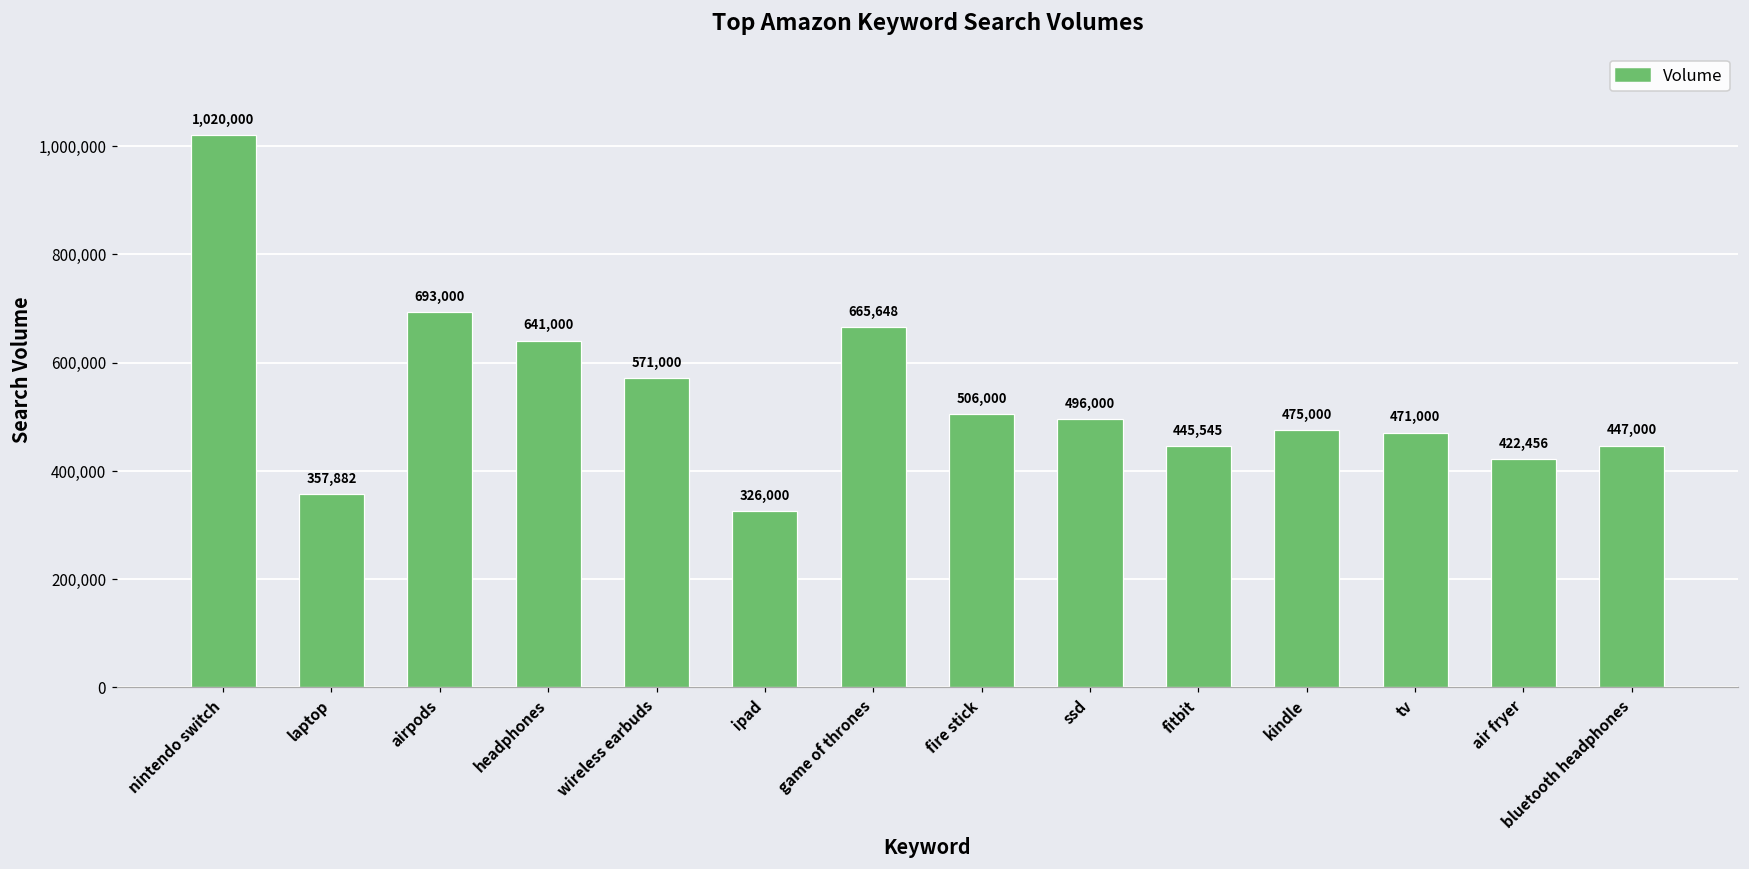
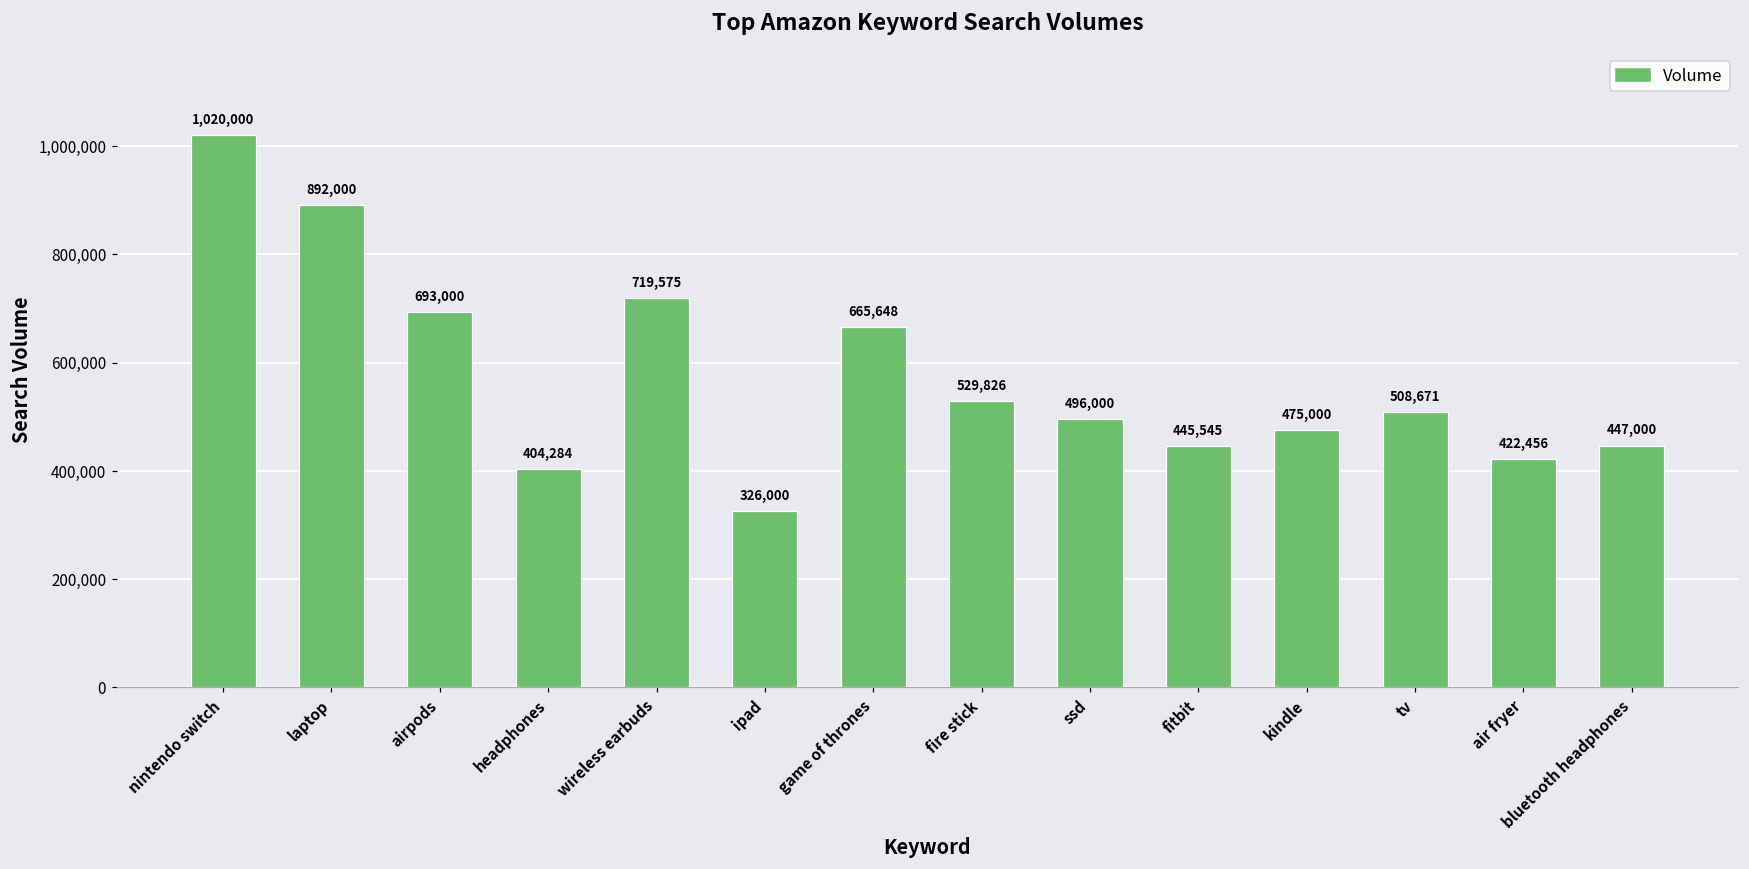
laptop: 357,882 -> 892,000
headphones: 641,000 -> 404,284
wireless earbuds: 571,000 -> 719,575
fire stick: 506,000 -> 529,826
tv: 471,000 -> 508,671
